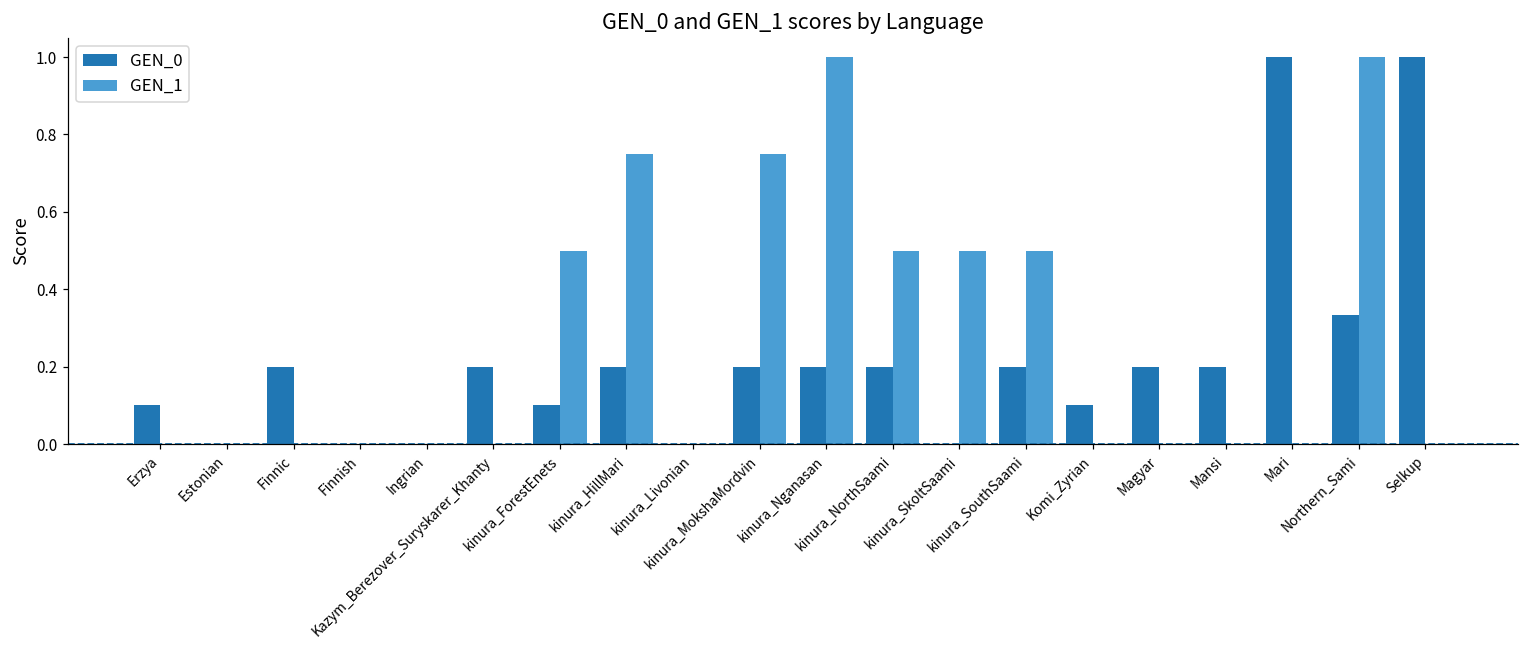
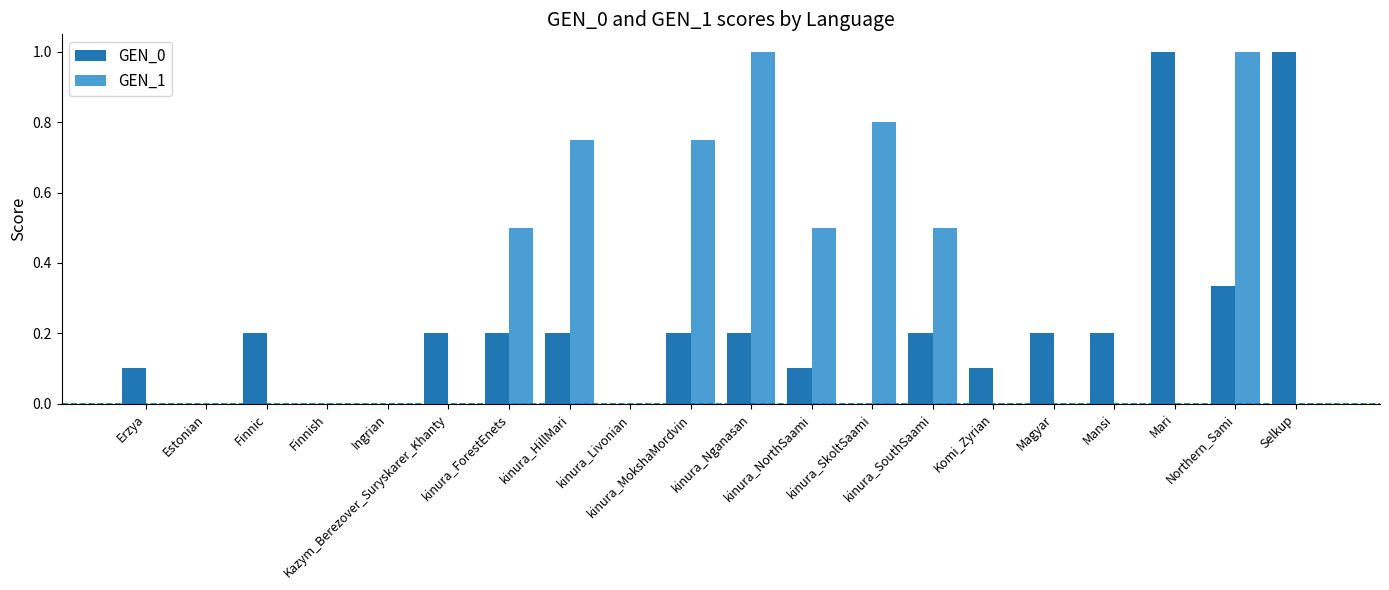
GEN_0, kinura_ForestEnets: 0.1 -> 0.2
GEN_0, kinura_NorthSaami: 0.2 -> 0.1
GEN_1, kinura_SkoltSaami: 0.5 -> 0.8
